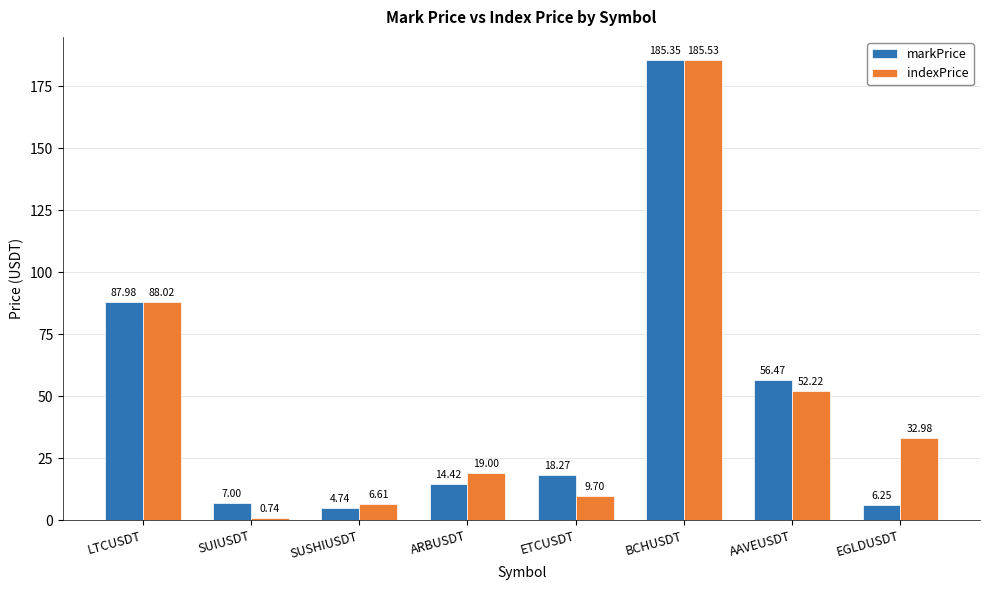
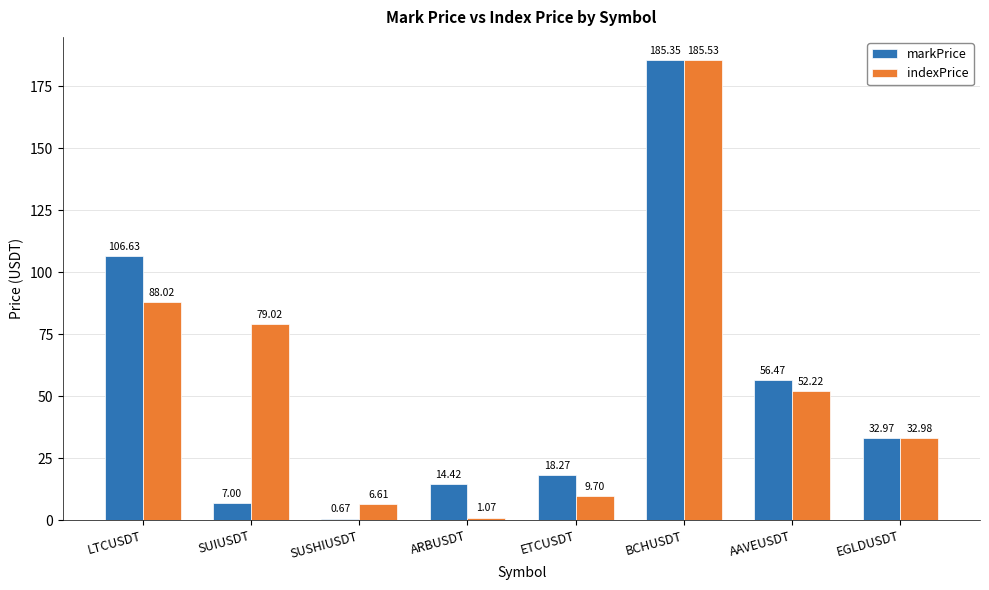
markPrice, LTCUSDT: 87.98 -> 106.63
indexPrice, SUIUSDT: 0.74 -> 79.02
markPrice, SUSHIUSDT: 4.74 -> 0.67
indexPrice, ARBUSDT: 19.00 -> 1.07
markPrice, EGLDUSDT: 6.25 -> 32.97
